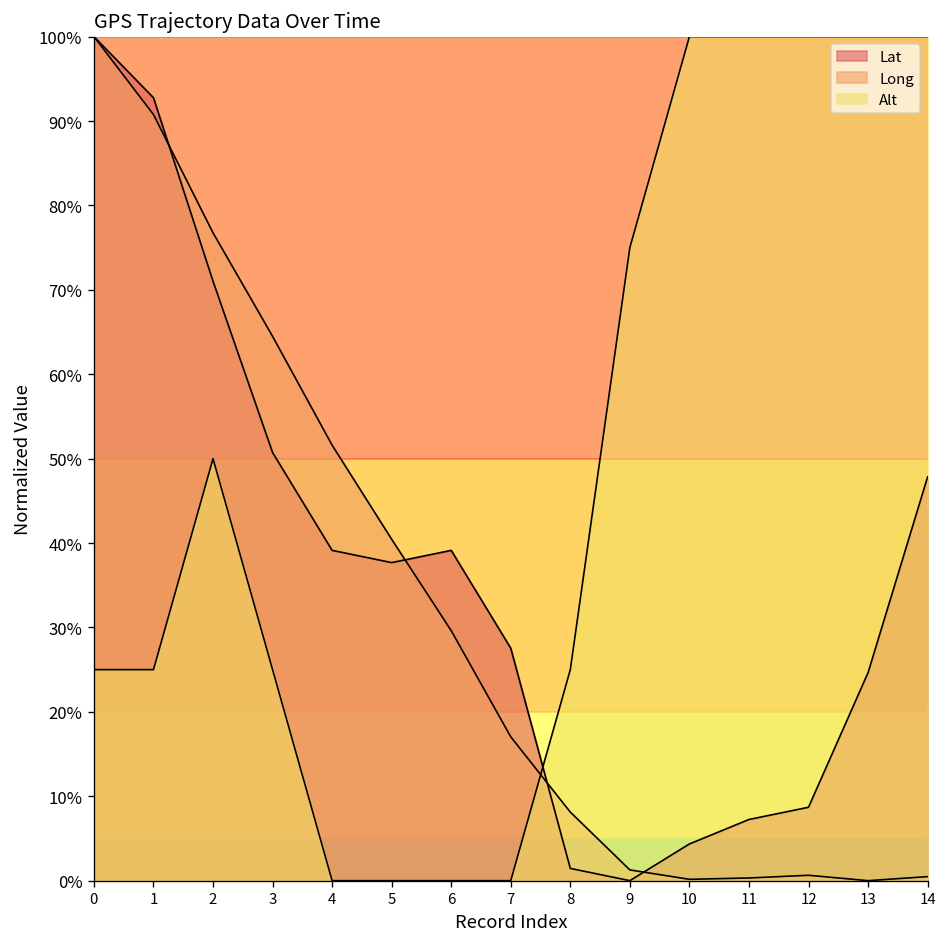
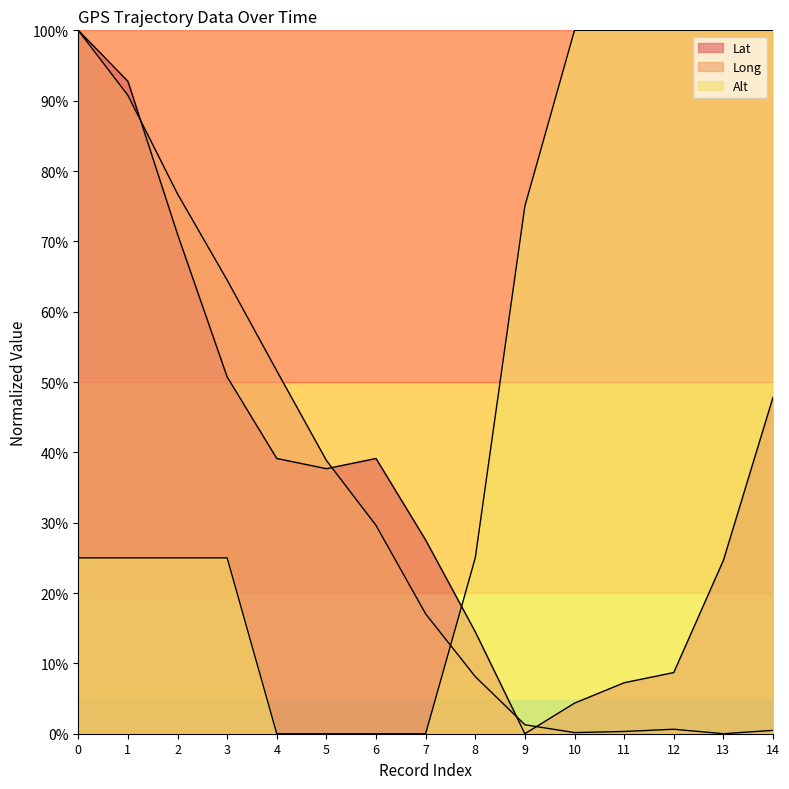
Alt, 2: 50% -> 25%
Long, 5: 40% -> 39%
Lat, 8: 1% -> 14%
